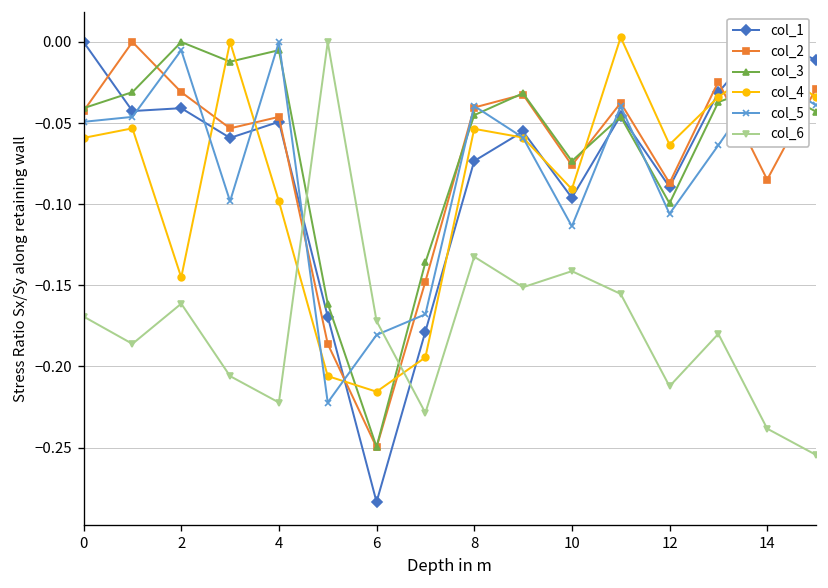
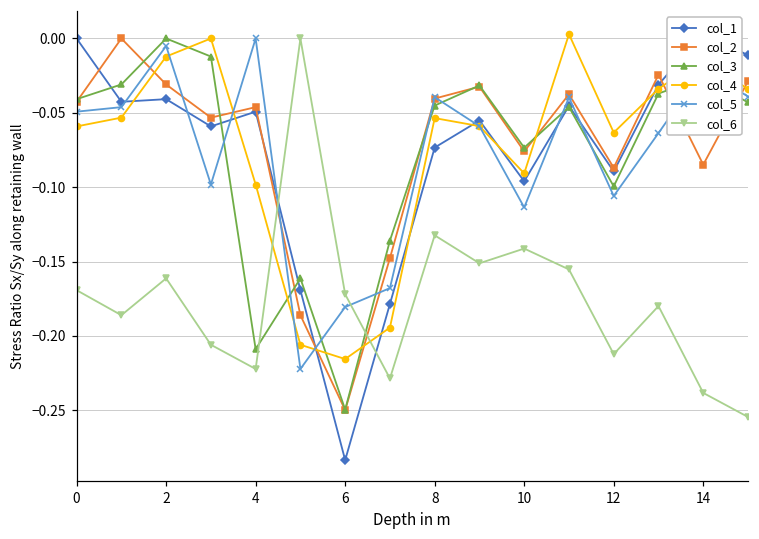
col_4, 2: -0.145 -> -0.012
col_3, 4: -0.005 -> -0.209
